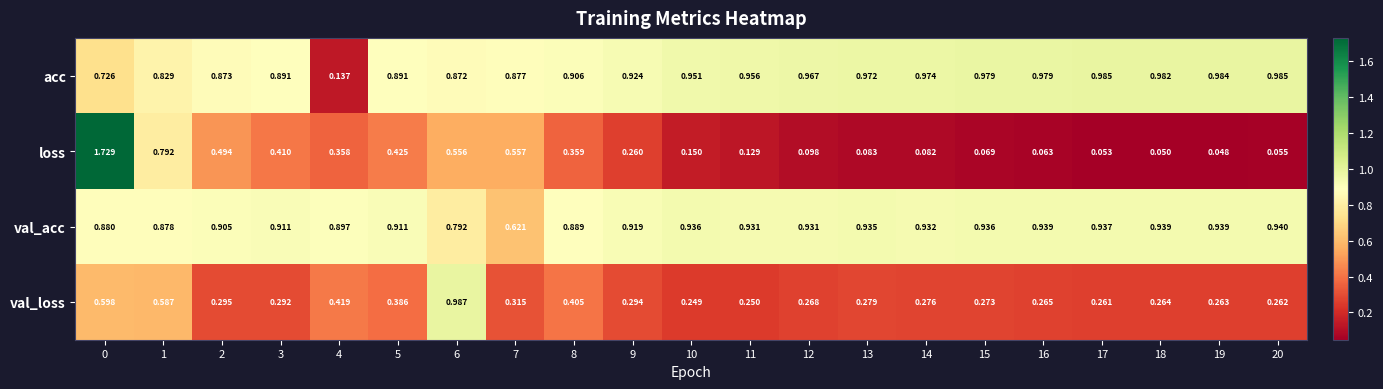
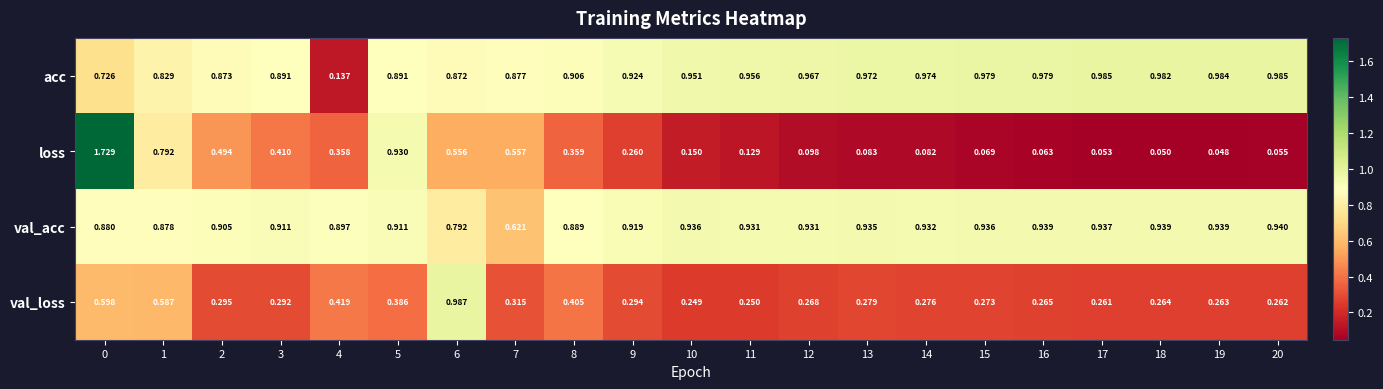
loss, 5: 0.425 -> 0.930
